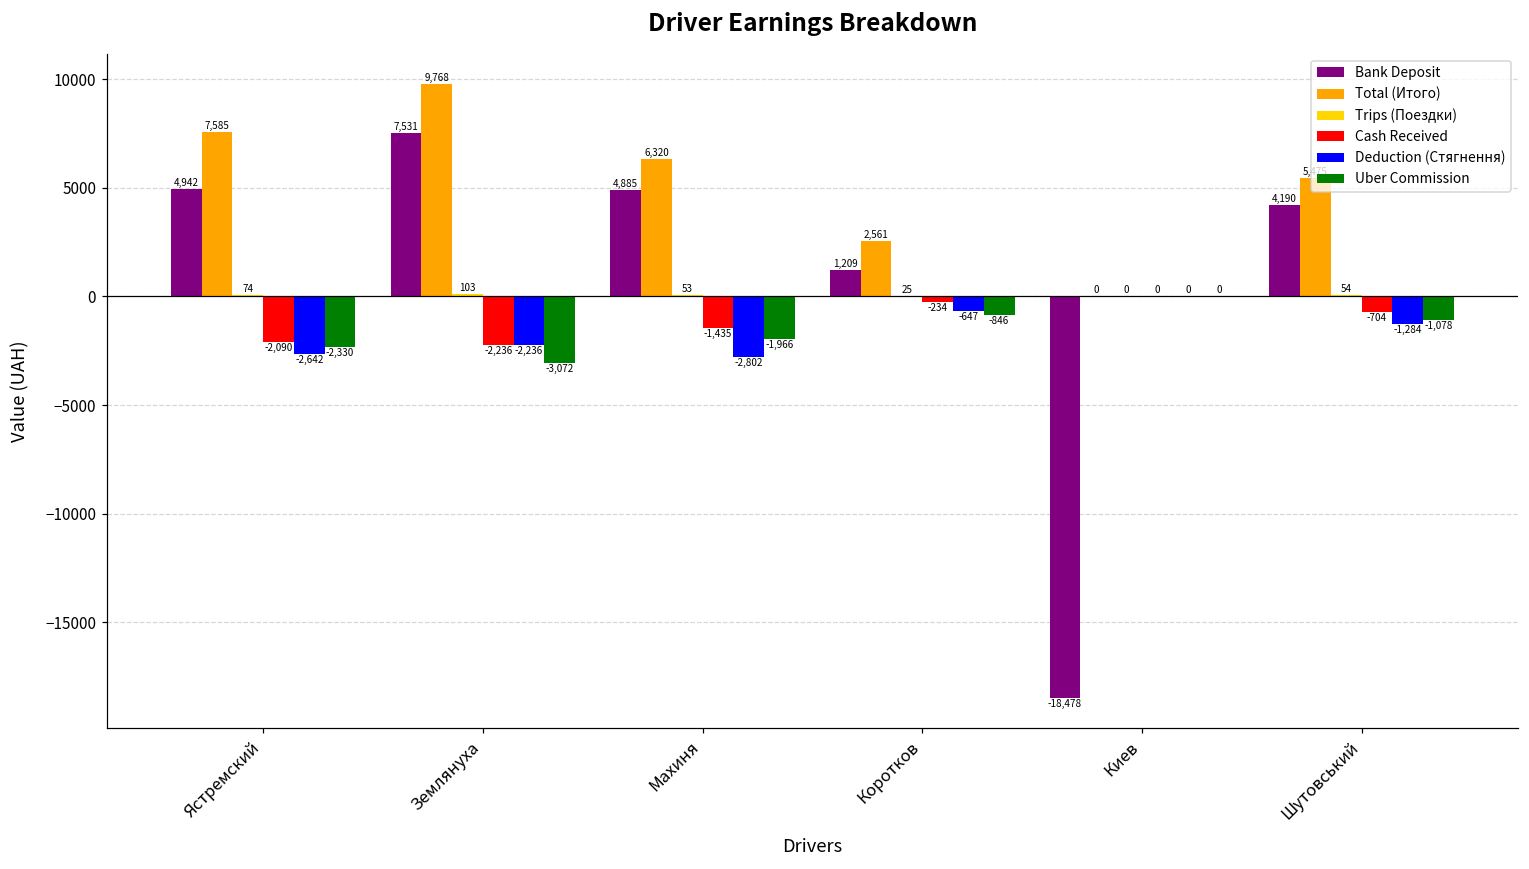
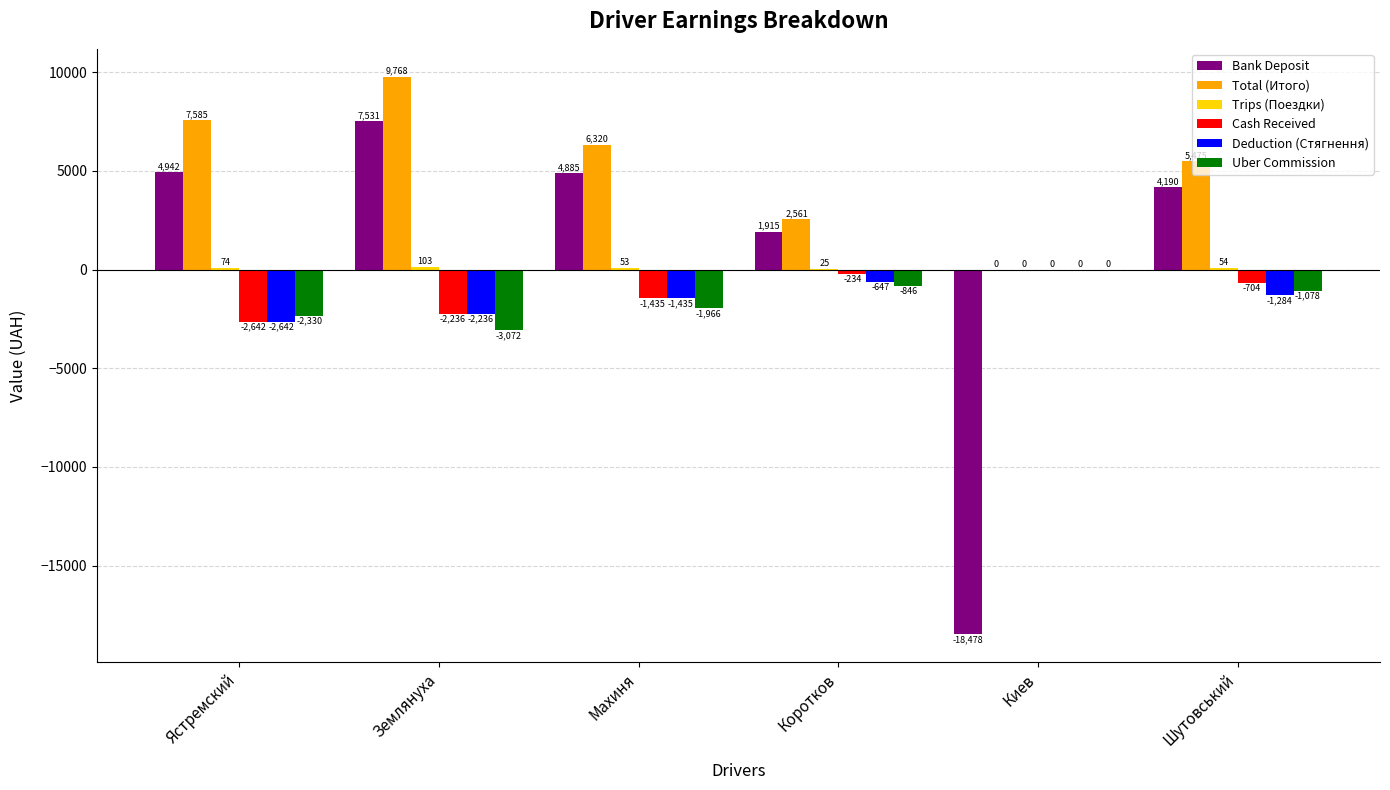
Cash Received, Ястремский: -2,090 -> -2,642
Deduction (Стягнення), Махиня: -2,802 -> -1,435
Bank Deposit, Коротков: 1,209 -> 1,915
